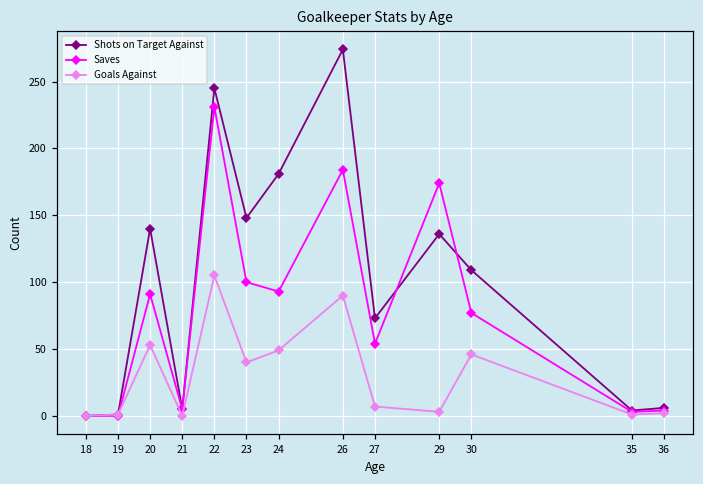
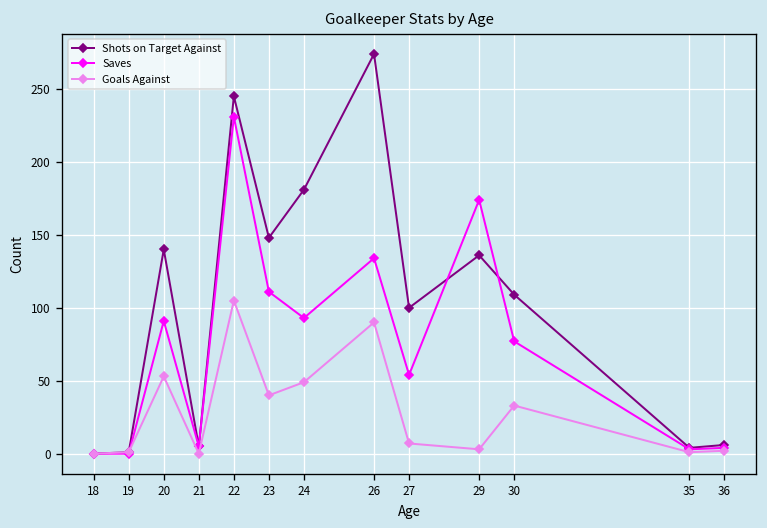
Saves, 23: 100 -> 111
Saves, 26: 184 -> 134
Shots on Target Against, 27: 73 -> 100
Goals Against, 30: 46 -> 33
